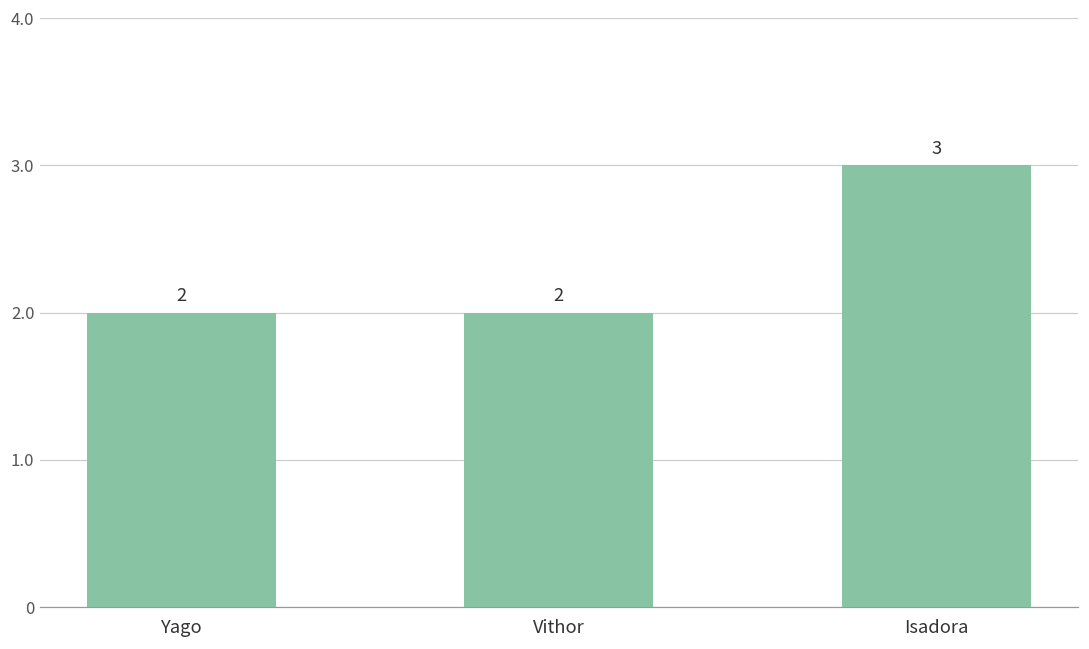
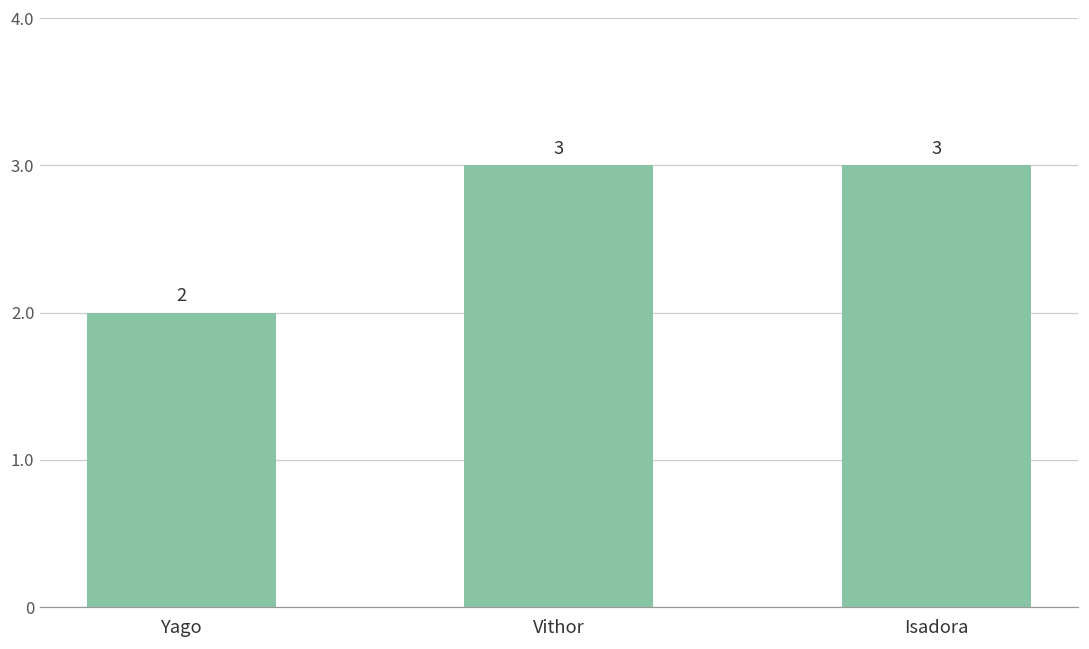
Vithor: 2 -> 3
